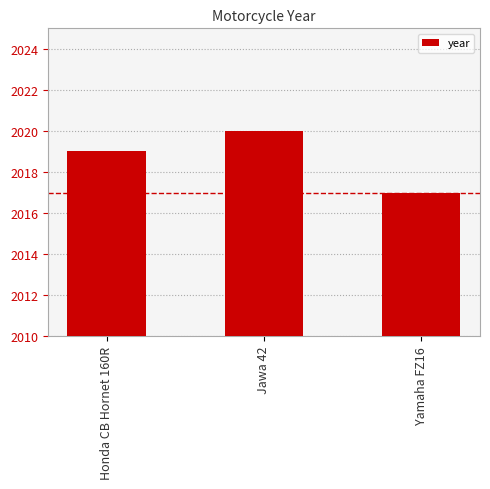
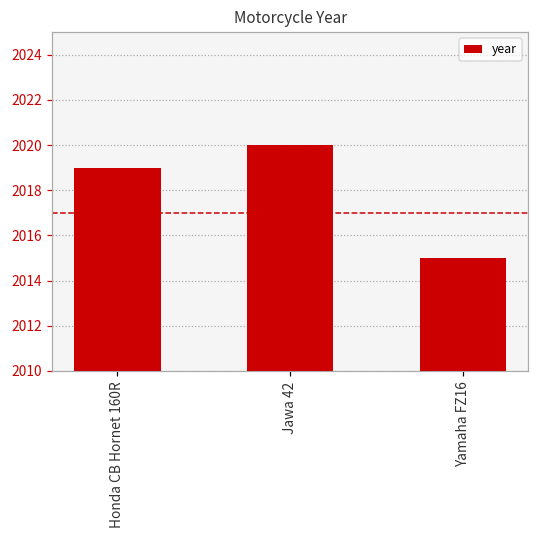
Yamaha FZ16: 2017 -> 2015
